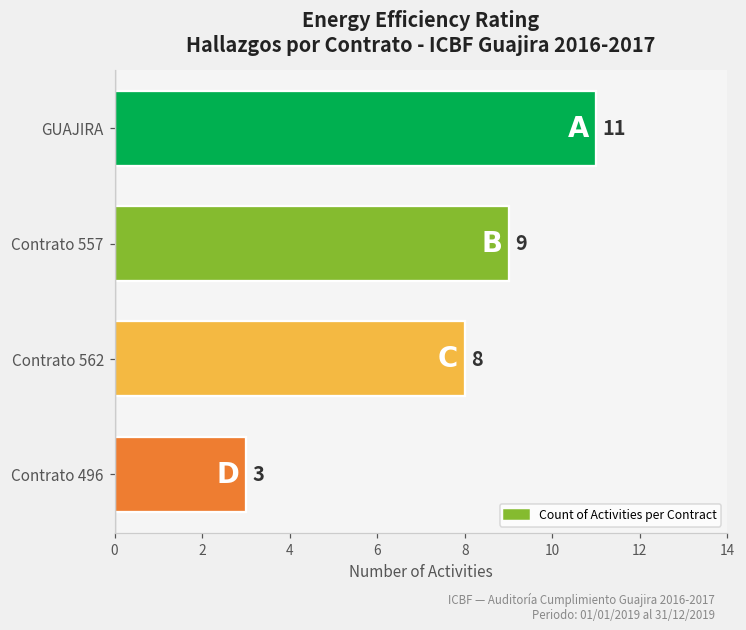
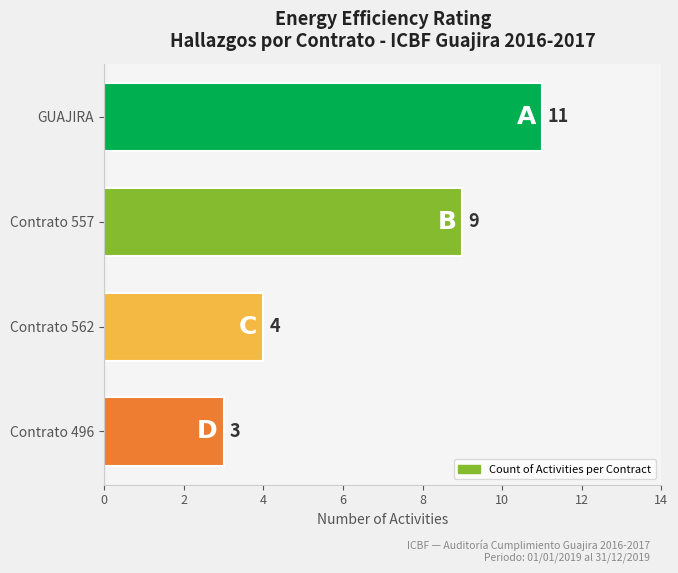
Contrato 562: 8 -> 4
